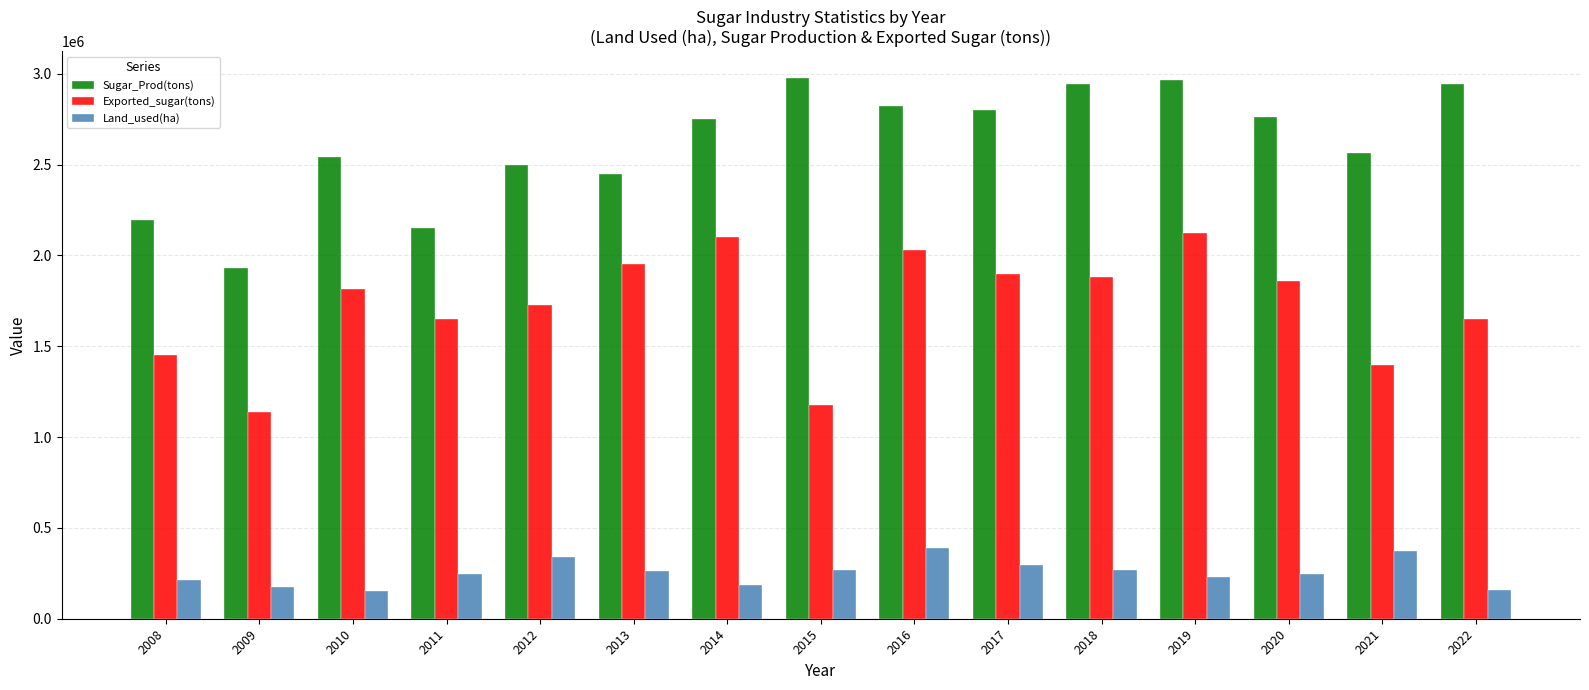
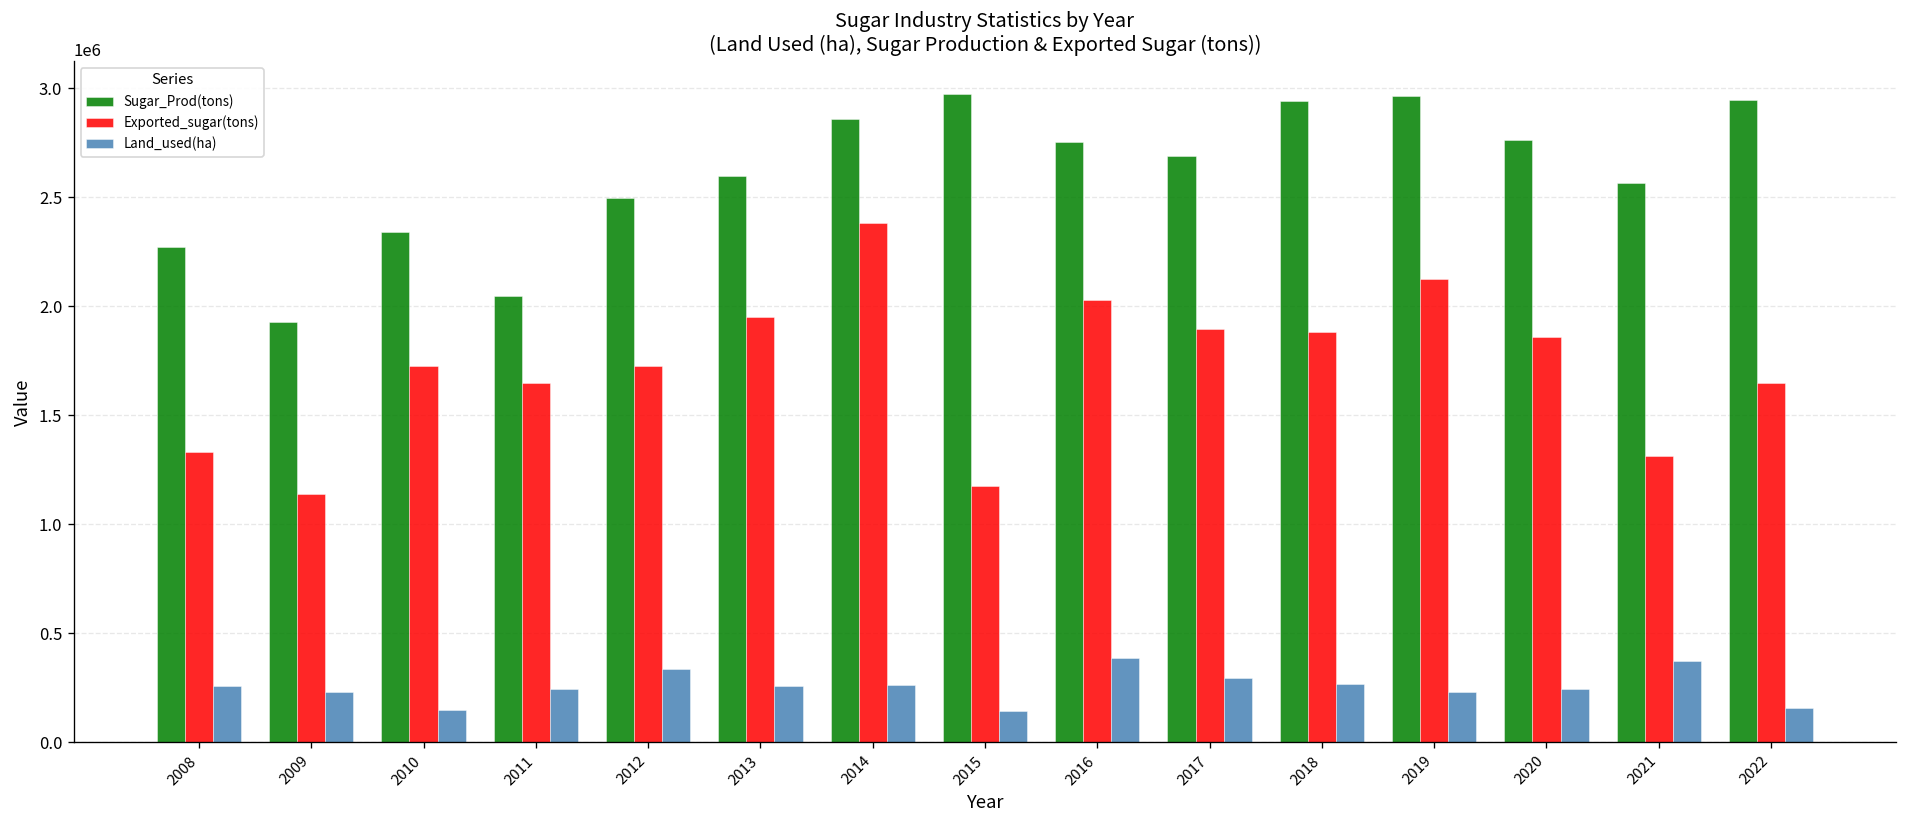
Sugar_Prod(tons), 2008: 2190000 -> 2270000
Exported_sugar(tons), 2008: 1450000 -> 1330000
Land_used(ha), 2008: 220000 -> 260000
Land_used(ha), 2009: 180000 -> 230000
Sugar_Prod(tons), 2010: 2540000 -> 2340000
Exported_sugar(tons), 2010: 1820000 -> 1730000
Sugar_Prod(tons), 2011: 2150000 -> 2050000
Sugar_Prod(tons), 2013: 2450000 -> 2600000
Sugar_Prod(tons), 2014: 2750000 -> 2860000
Exported_sugar(tons), 2014: 2100000 -> 2380000
Land_used(ha), 2014: 190000 -> 270000
Land_used(ha), 2015: 270000 -> 140000
Sugar_Prod(tons), 2016: 2820000 -> 2760000
Sugar_Prod(tons), 2017: 2800000 -> 2690000
Exported_sugar(tons), 2021: 1400000 -> 1310000
